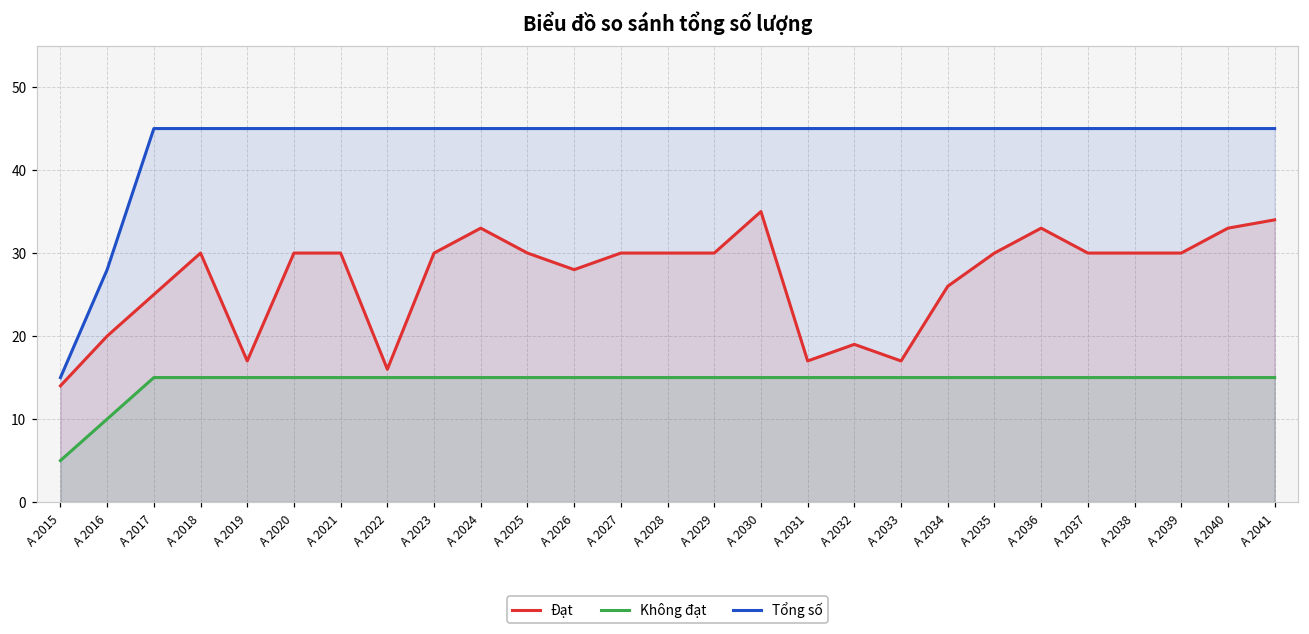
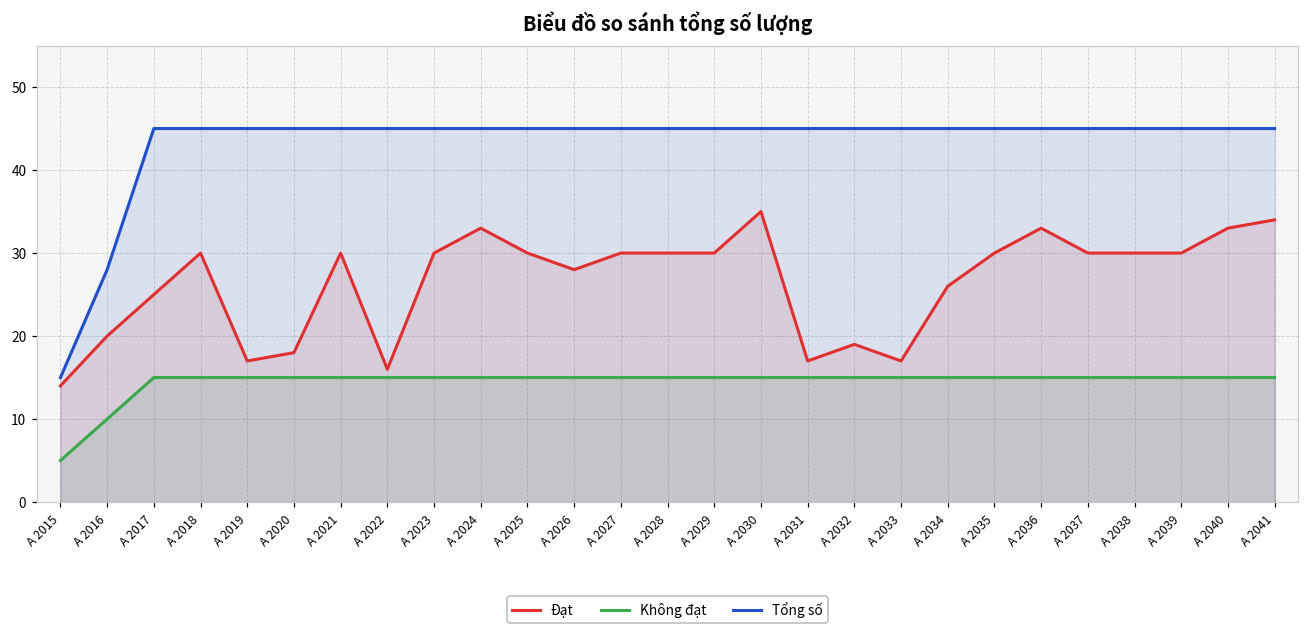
Đạt, A 2020: 30 -> 18
